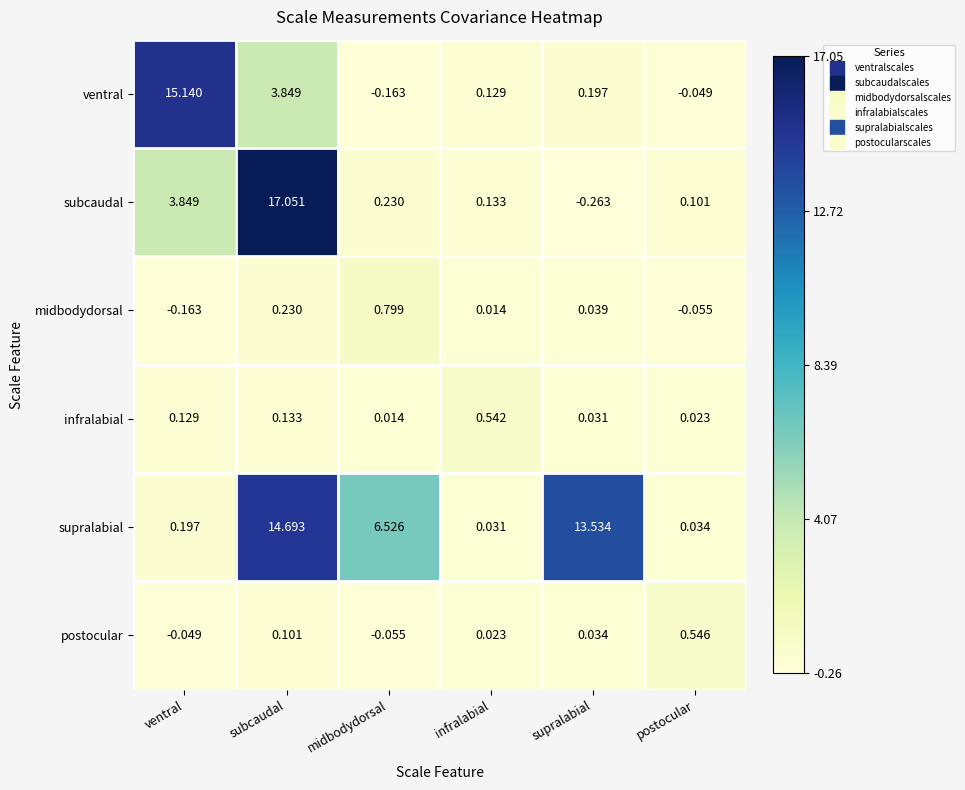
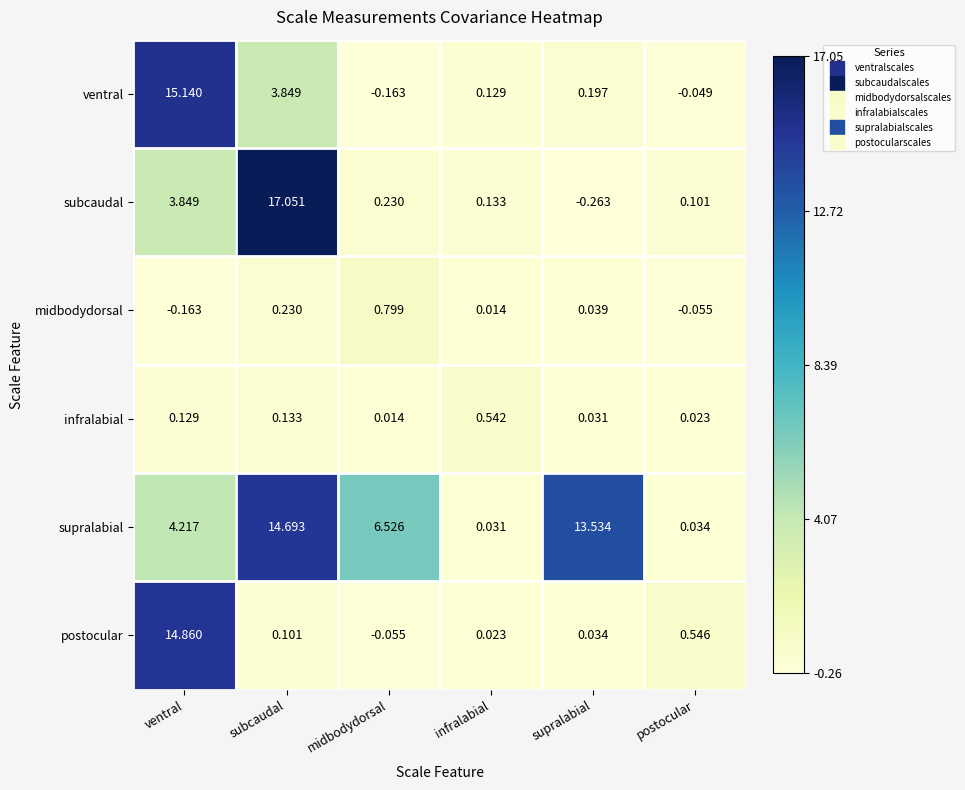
supralabial, ventral: 0.197 -> 4.217
postocular, ventral: -0.049 -> 14.860
